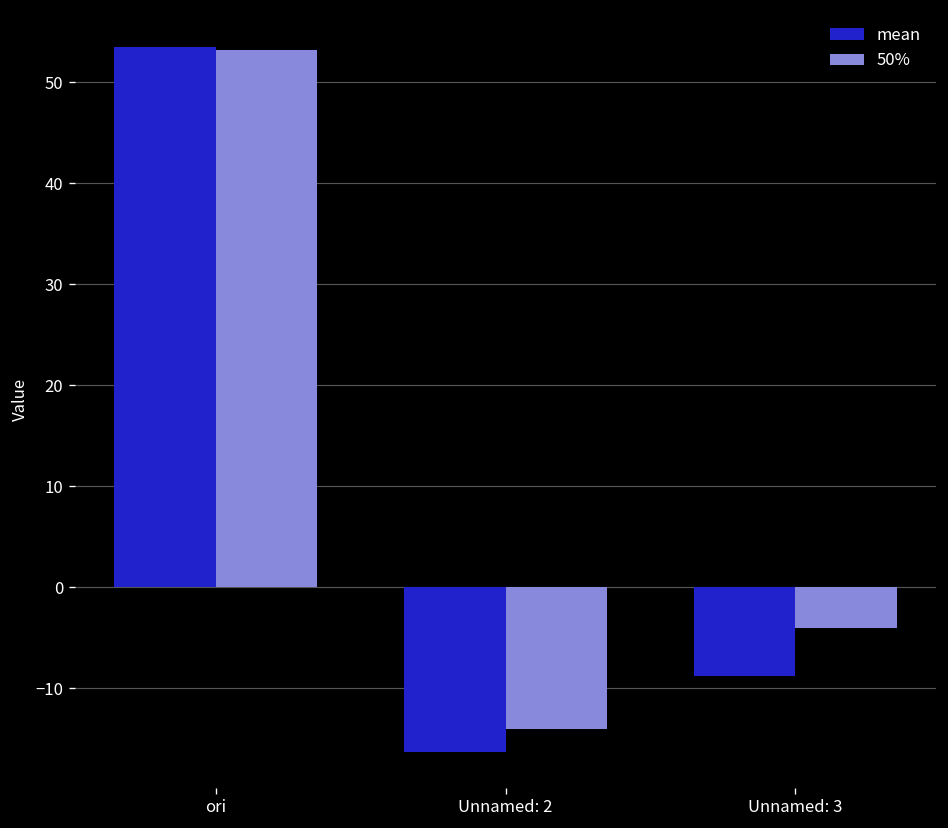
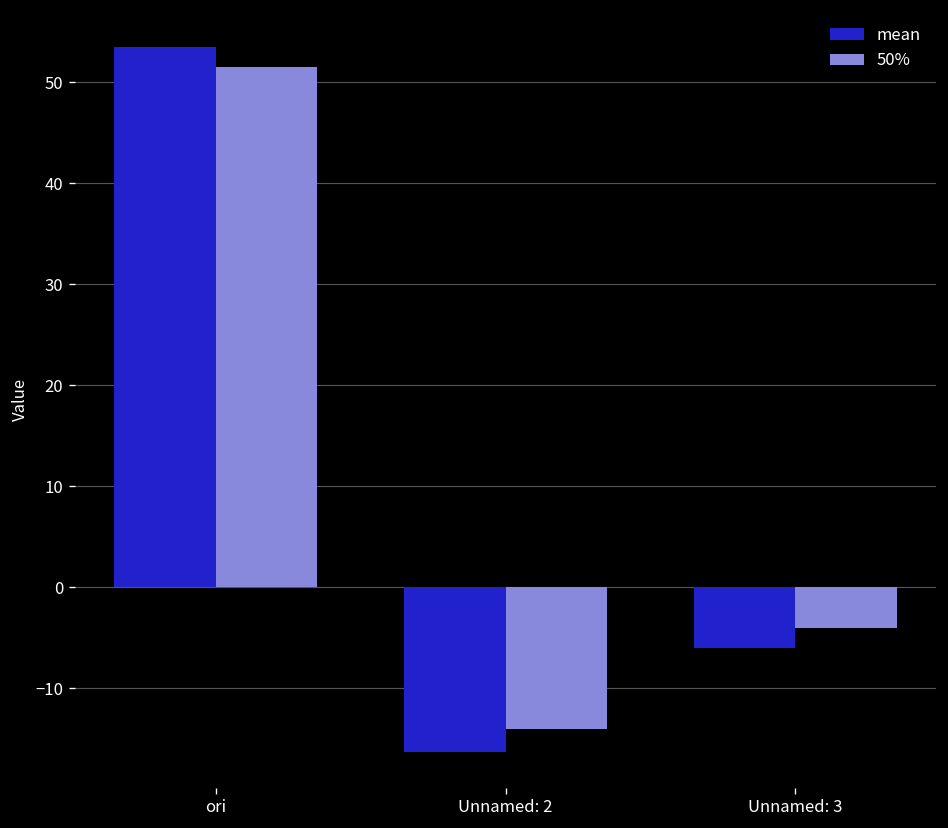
50%, ori: 53 -> 52
mean, Unnamed: 3: -9 -> -6
